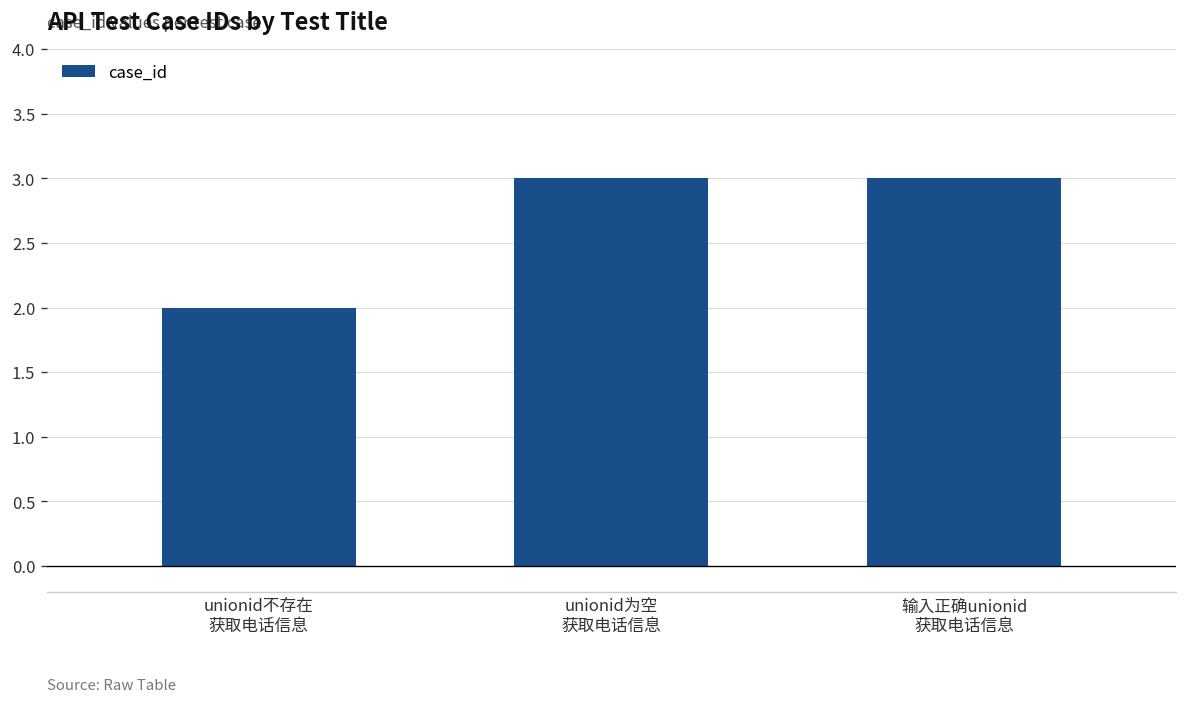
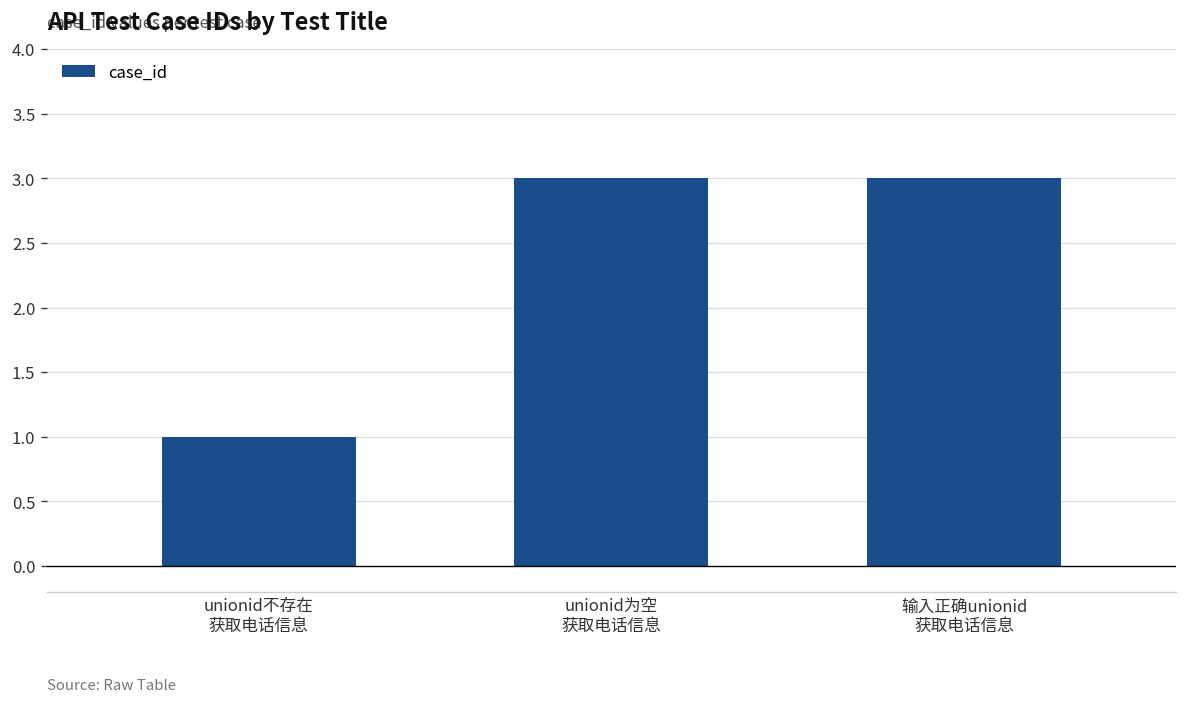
unionid不存在 获取电话信息: 2 -> 1
